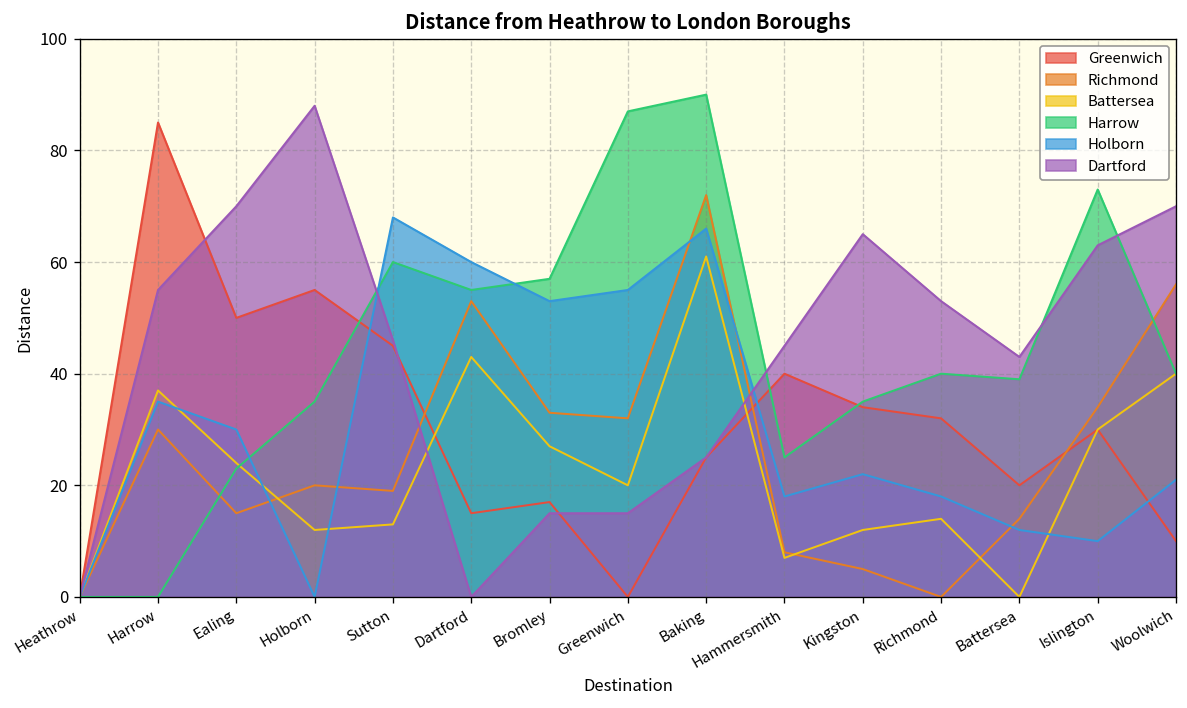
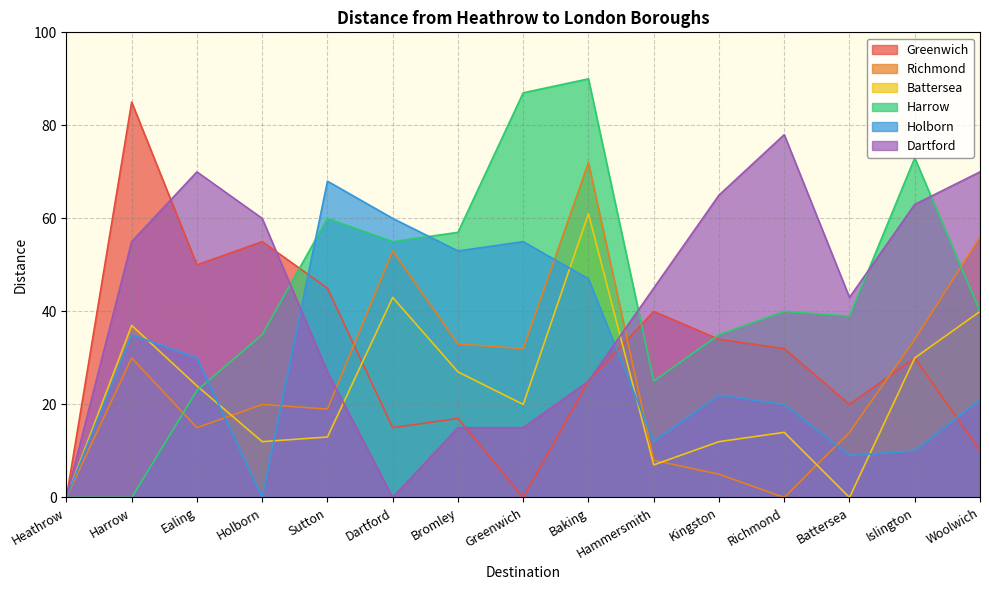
Dartford, Holborn: 88 -> 60
Dartford, Sutton: 46 -> 27
Holborn, Baking: 66 -> 47
Holborn, Hammersmith: 18 -> 12
Holborn, Richmond: 18 -> 20
Dartford, Richmond: 53 -> 78
Holborn, Battersea: 12 -> 9
